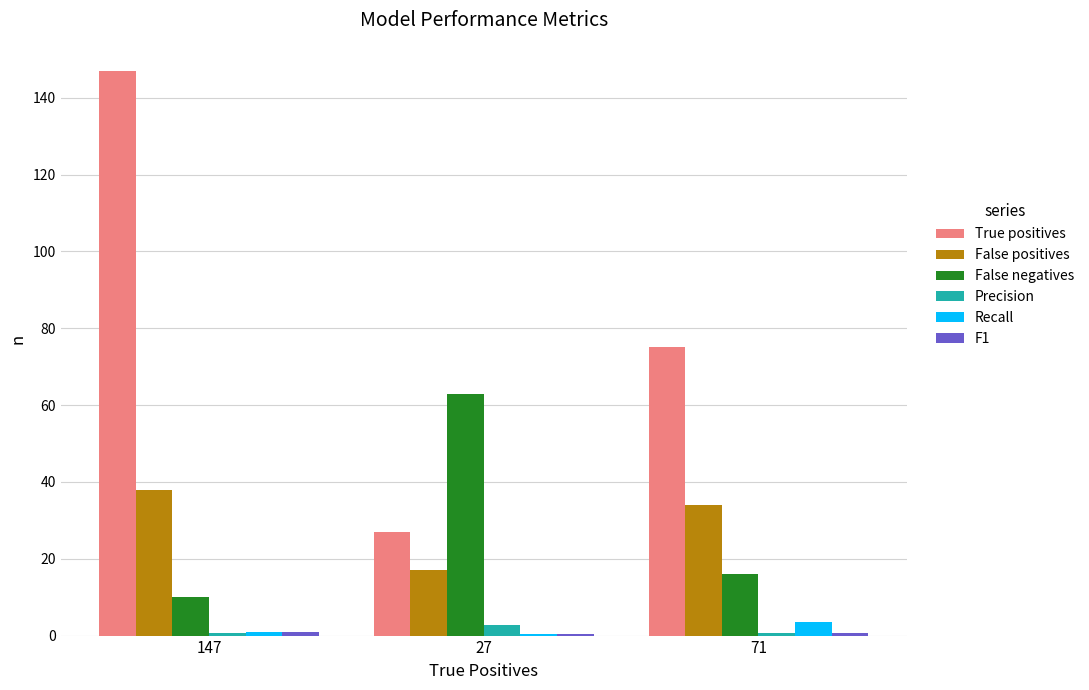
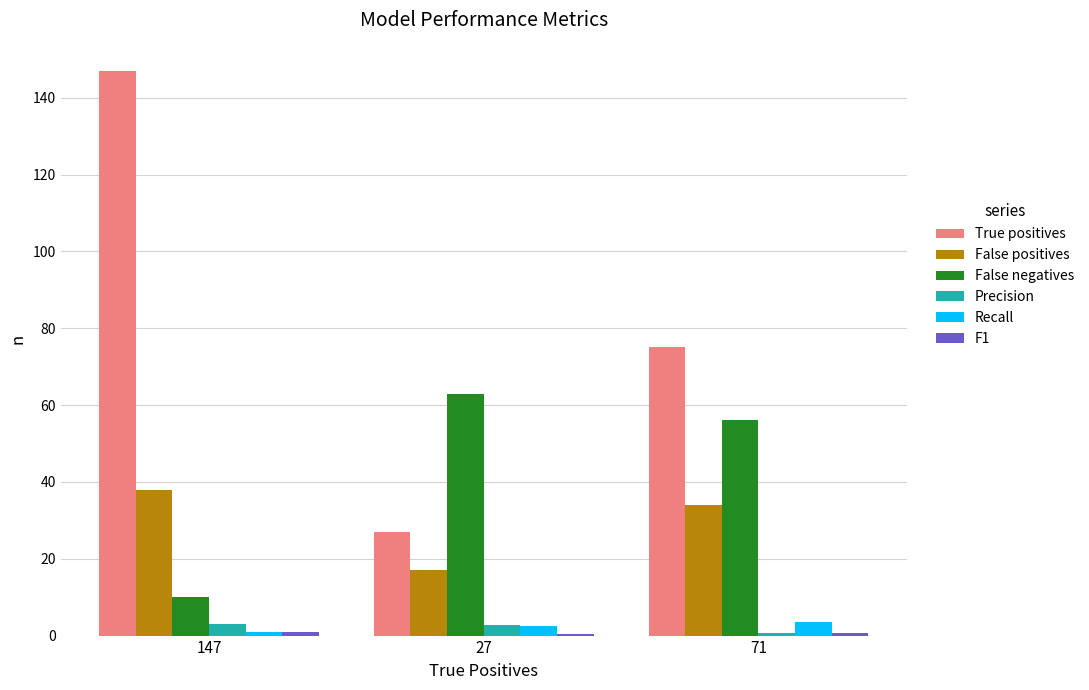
Precision, 147: 1 -> 3
Recall, 27: 0 -> 3
False negatives, 71: 16 -> 56
